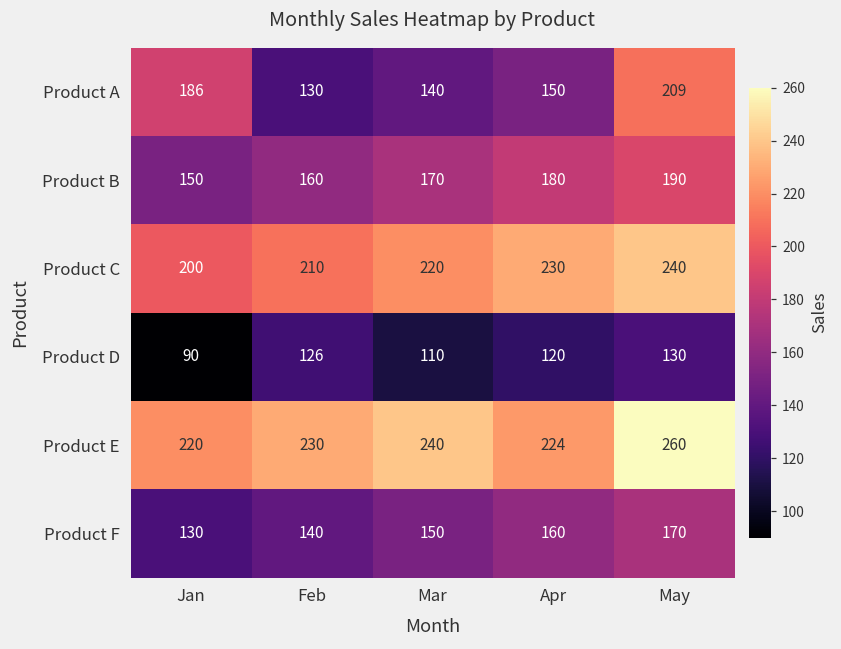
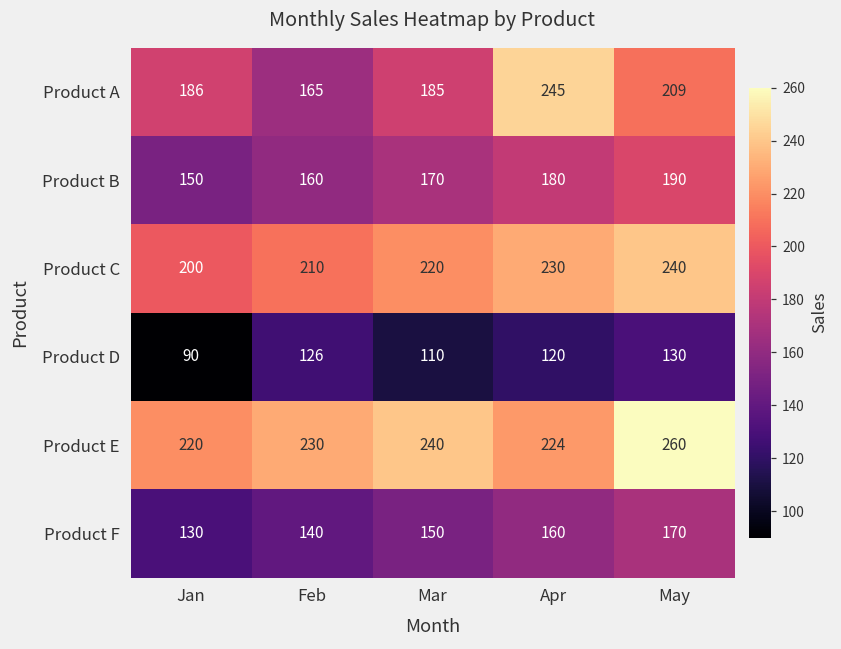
Product A, Feb: 130 -> 165
Product A, Mar: 140 -> 185
Product A, Apr: 150 -> 245
